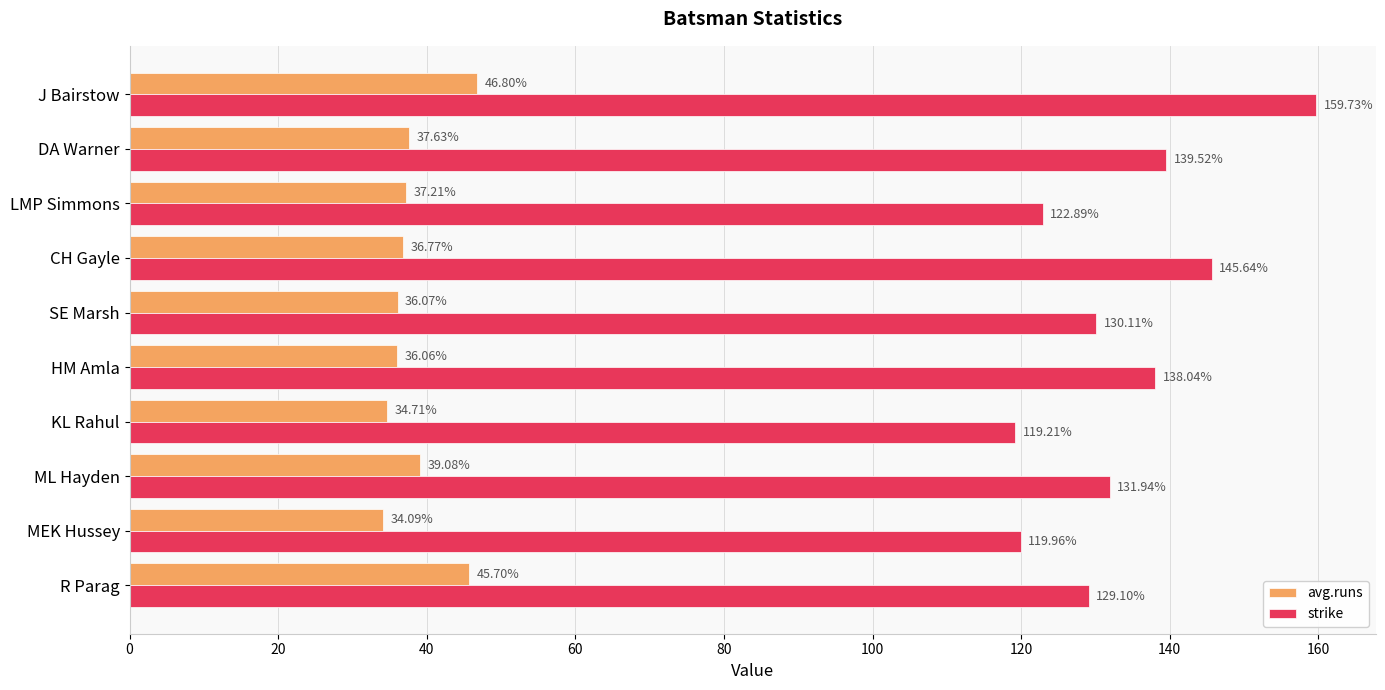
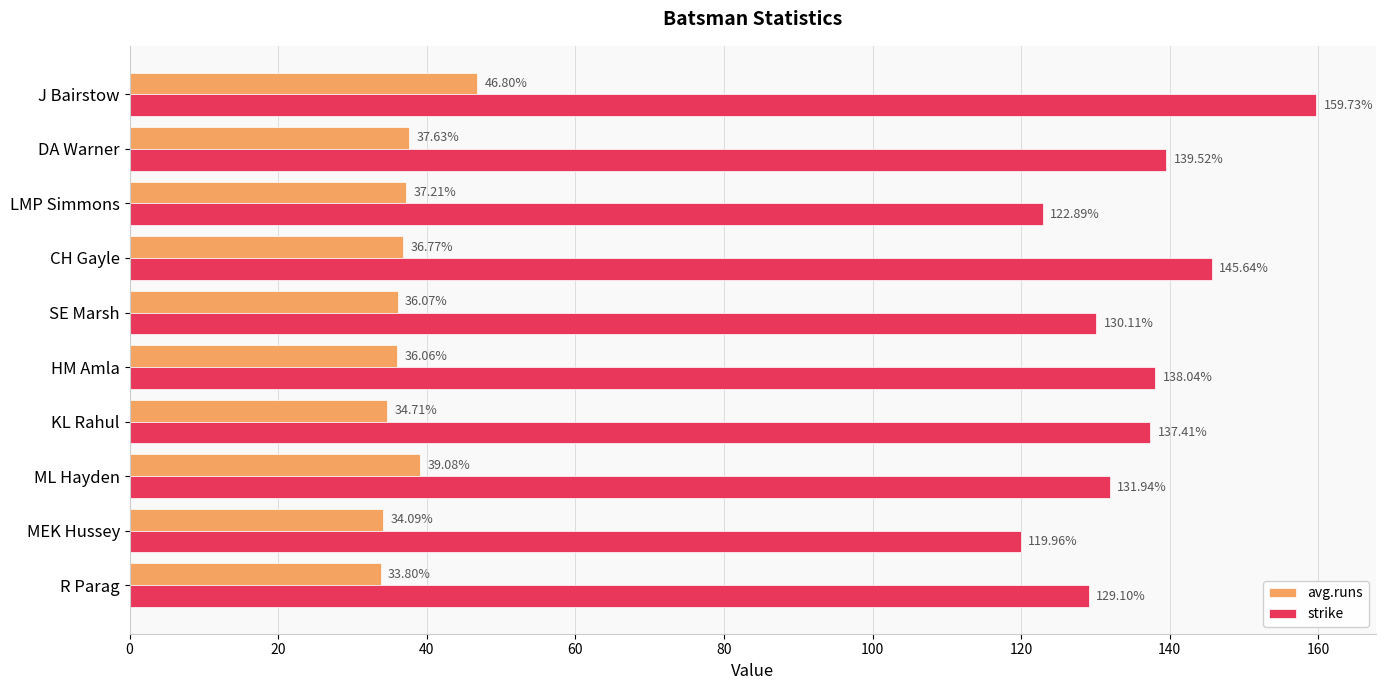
strike, KL Rahul: 119.21% -> 137.41%
avg.runs, R Parag: 45.70% -> 33.80%
